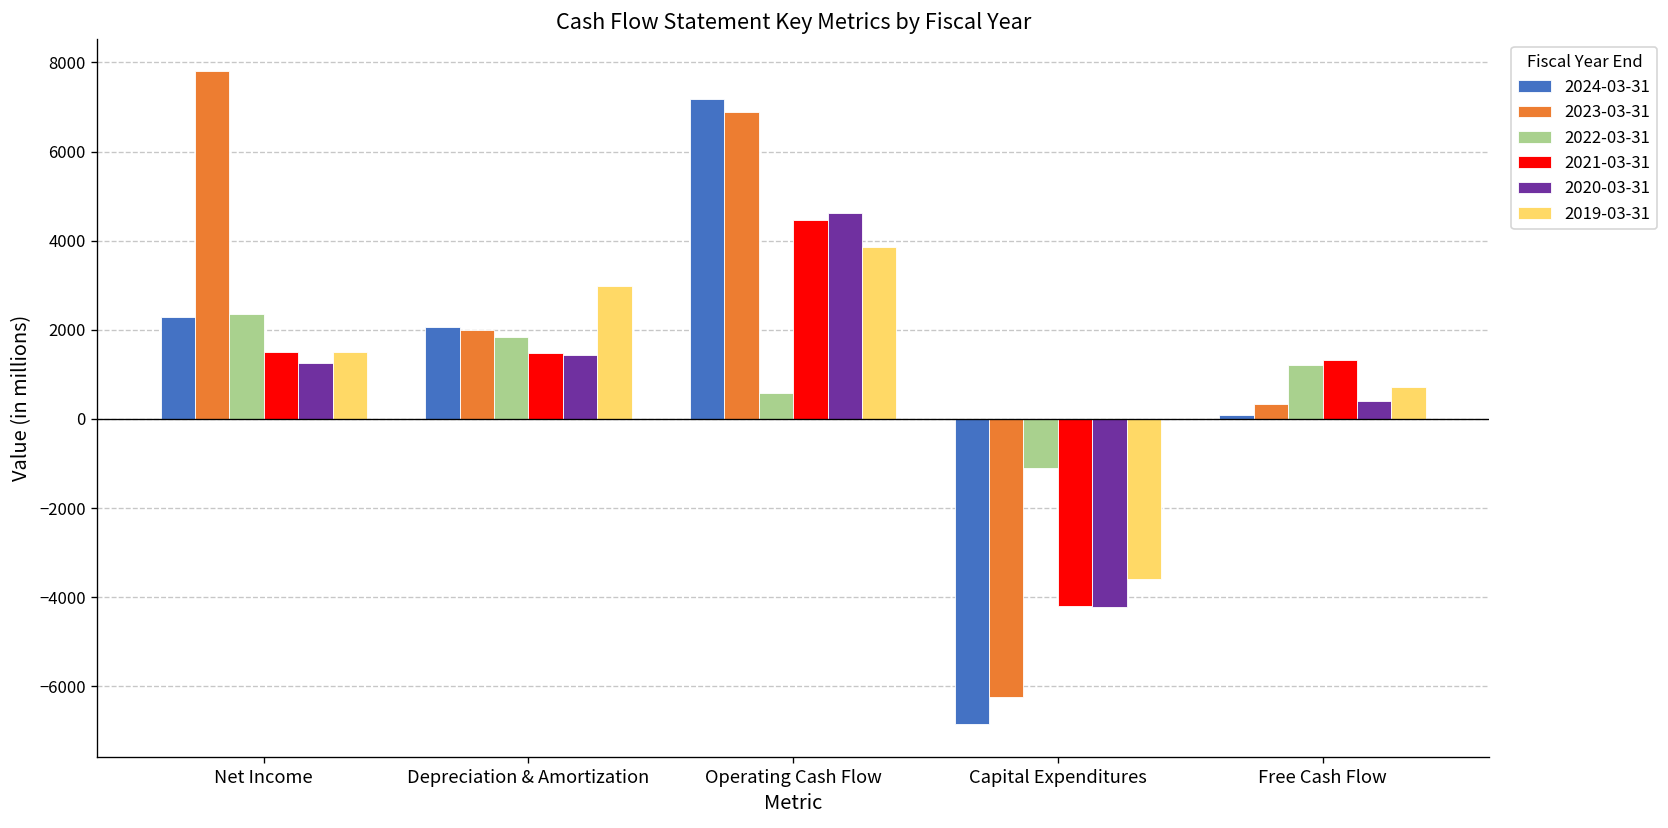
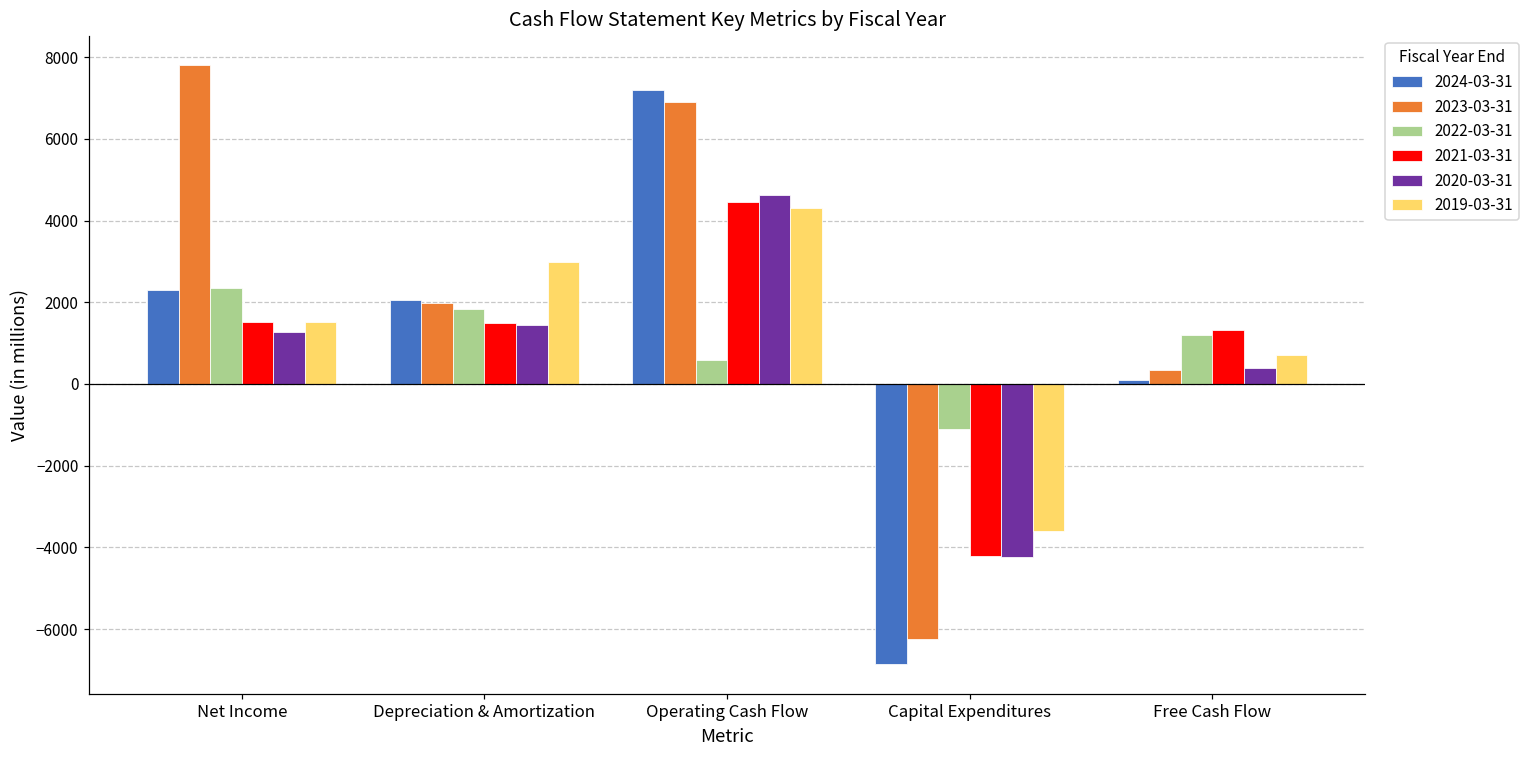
2019-03-31, Operating Cash Flow: 3900 -> 4300
